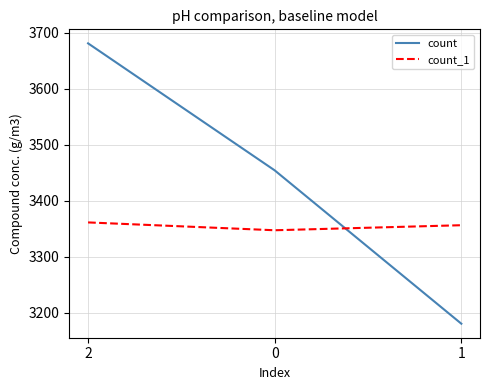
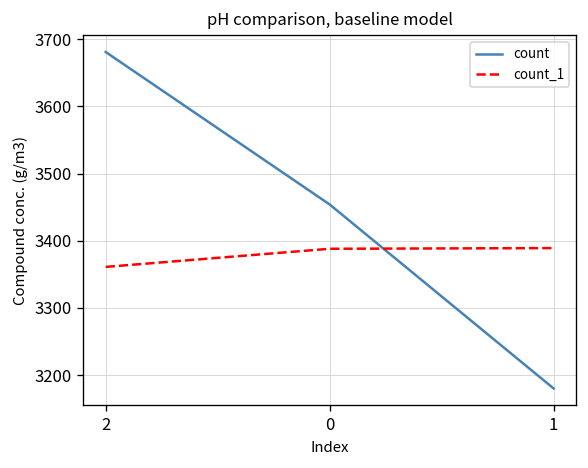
count_1, 0: 3350 -> 3390
count_1, 1: 3360 -> 3390
